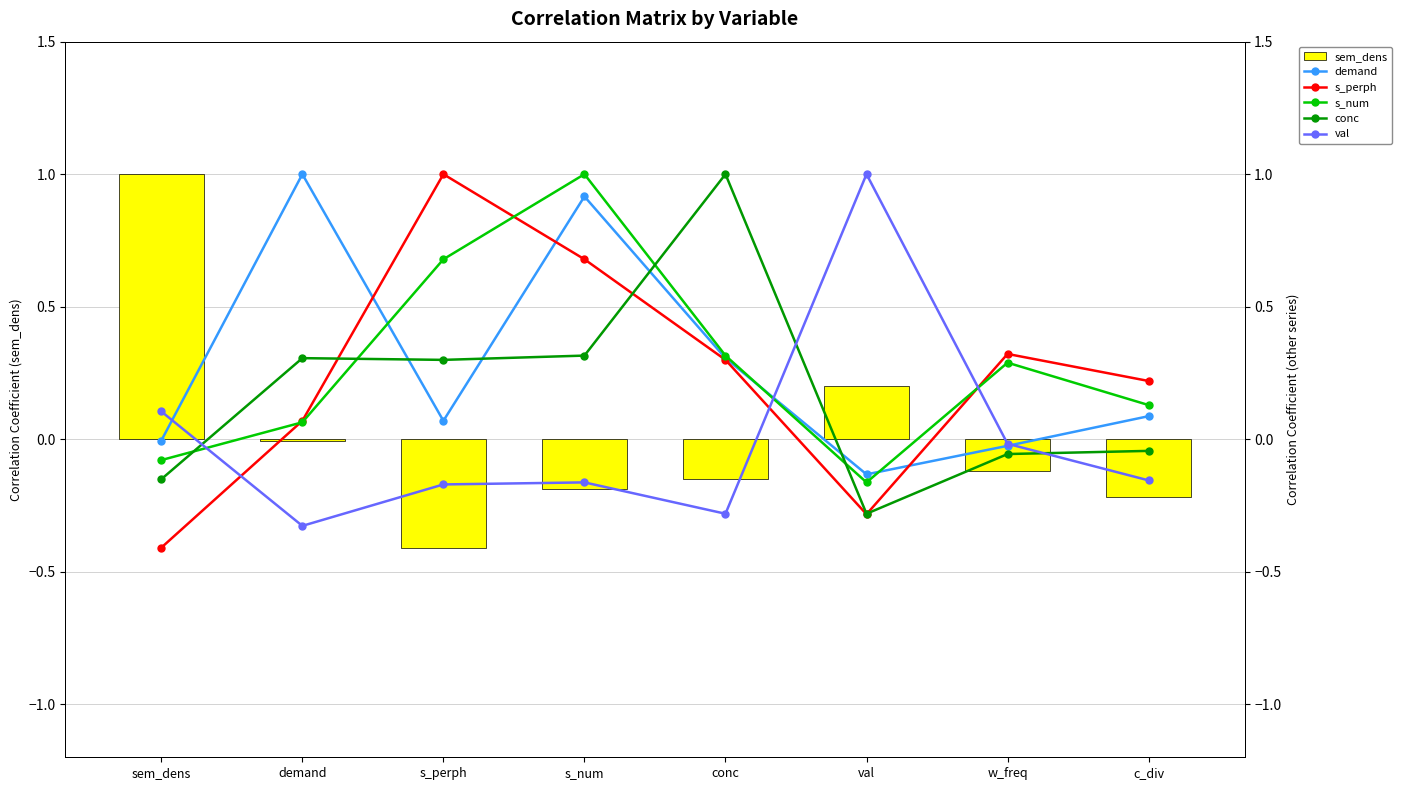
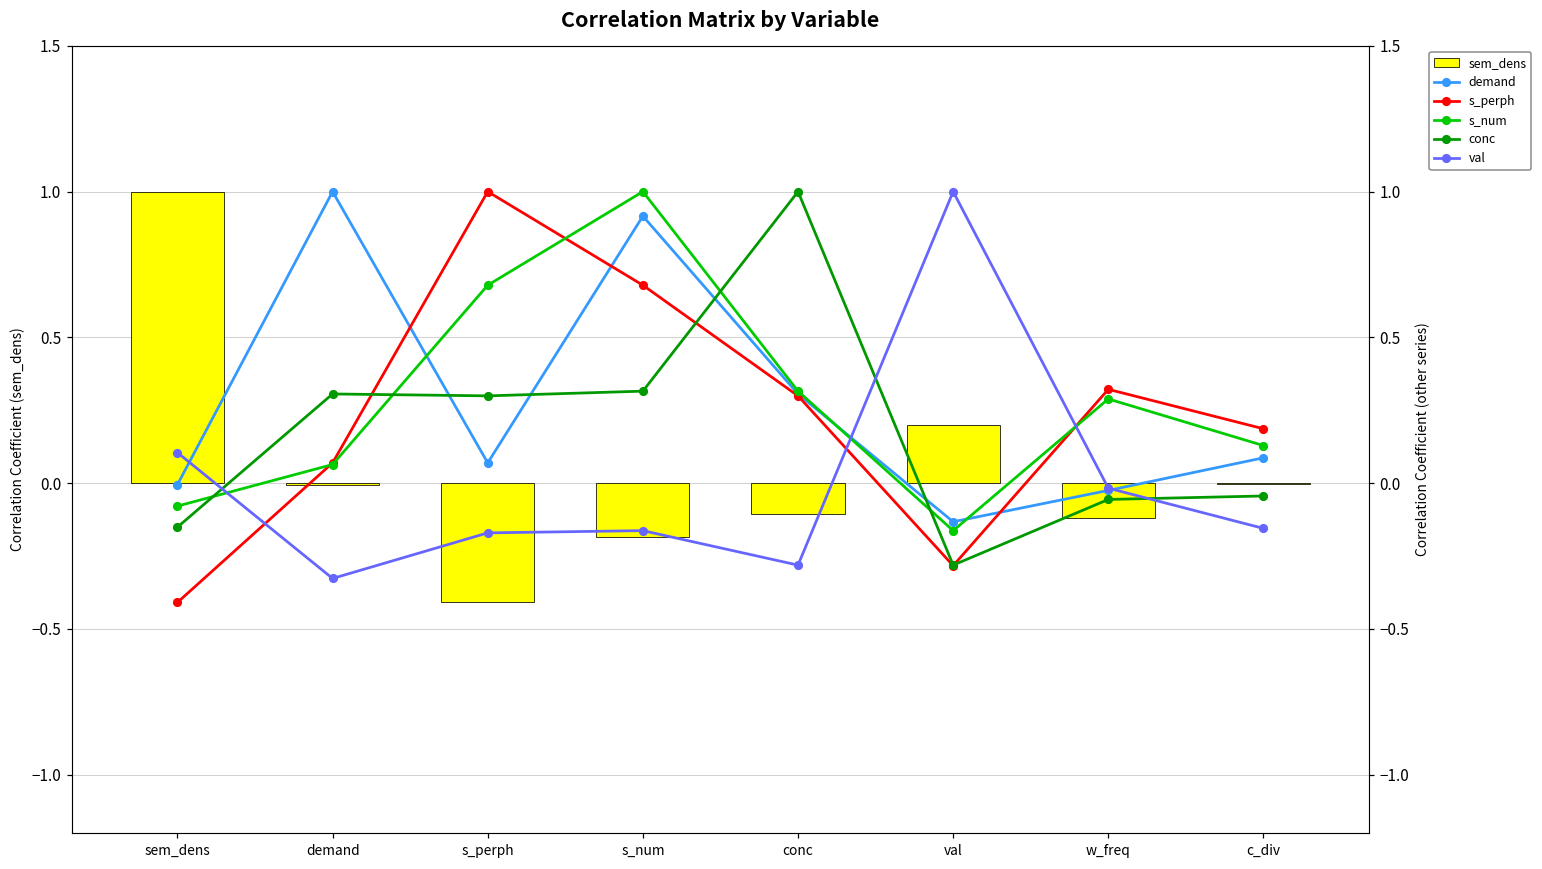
sem_dens, conc: -0.15 -> -0.11
sem_dens, c_div: -0.22 -> 0.00
s_perph, c_div: 0.22 -> 0.19
